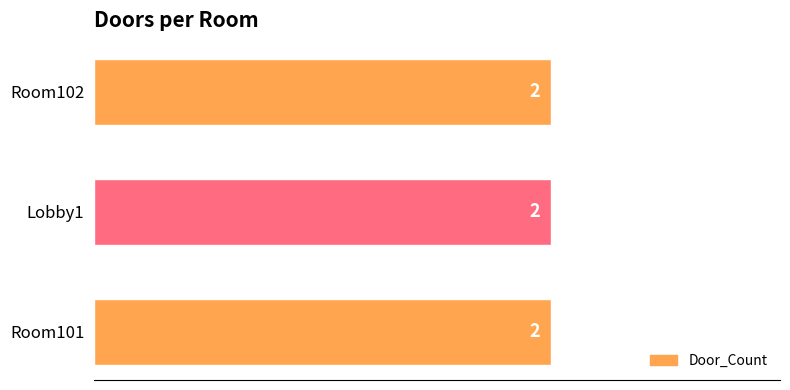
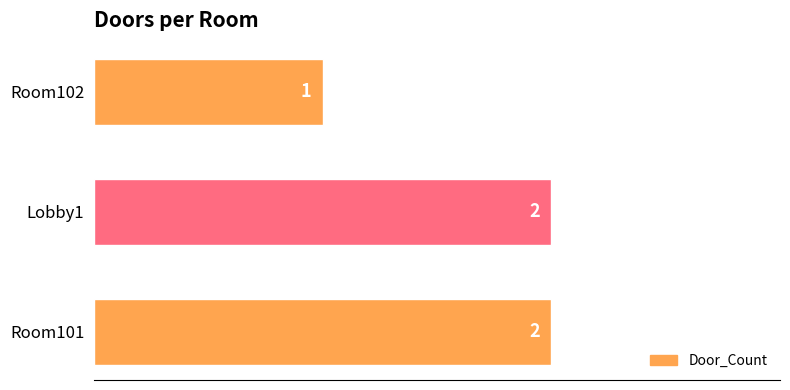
Room102: 2 -> 1
